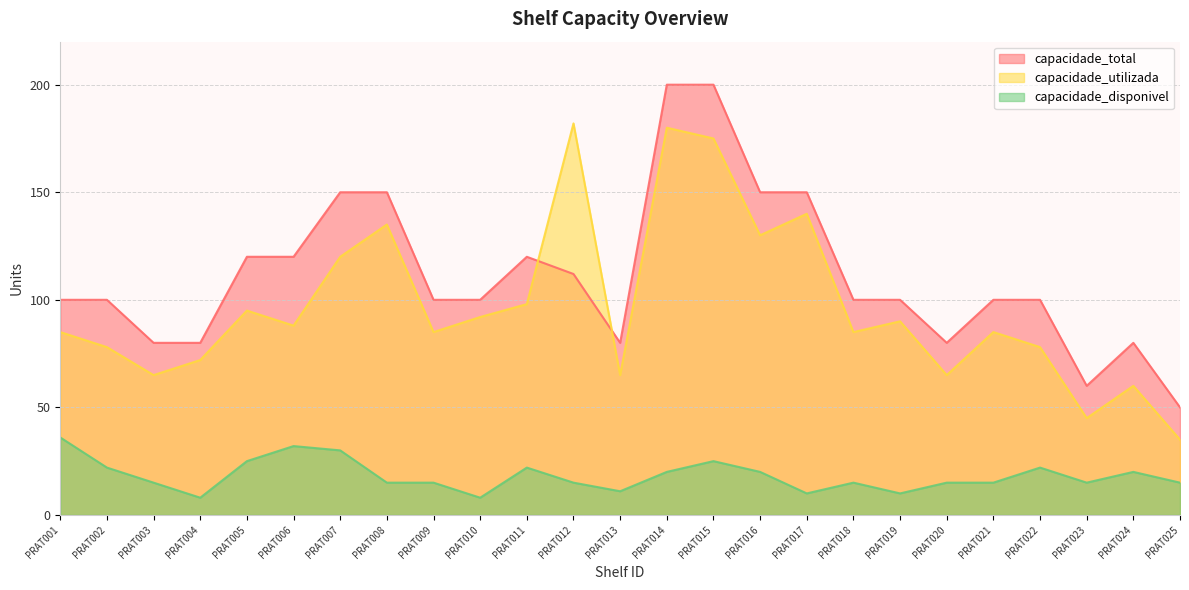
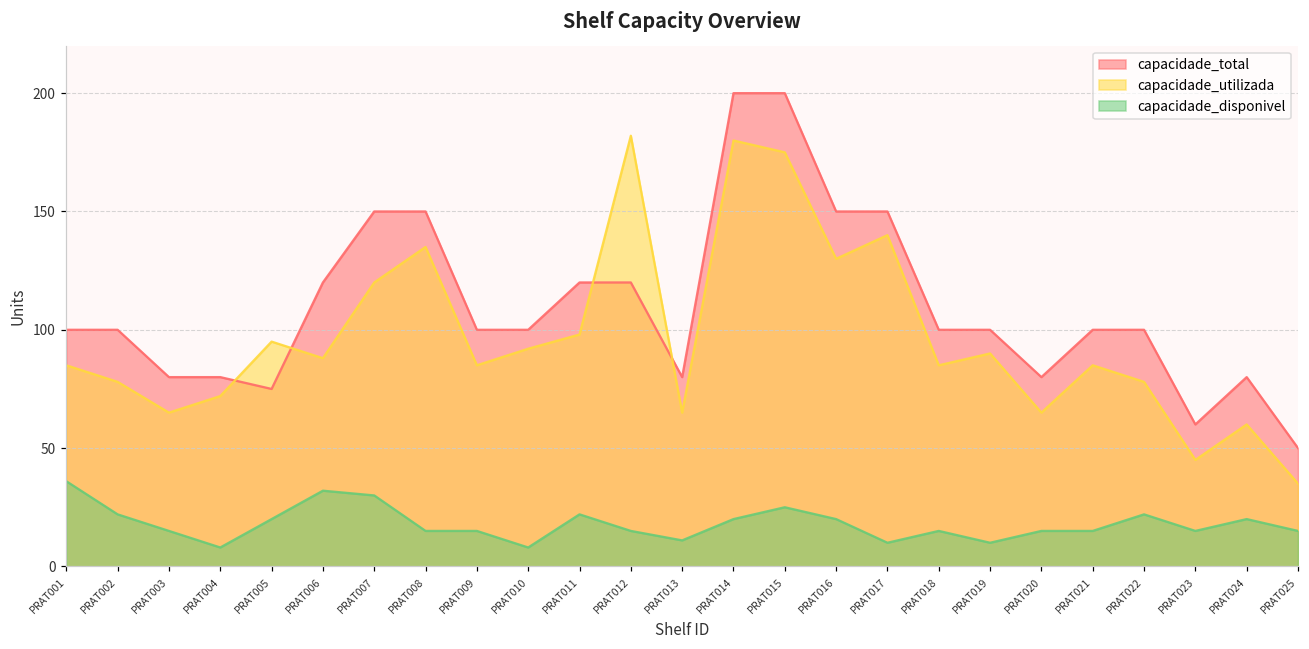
capacidade_total, PRAT005: 120 -> 75
capacidade_disponivel, PRAT005: 25 -> 20
capacidade_total, PRAT012: 112 -> 120
